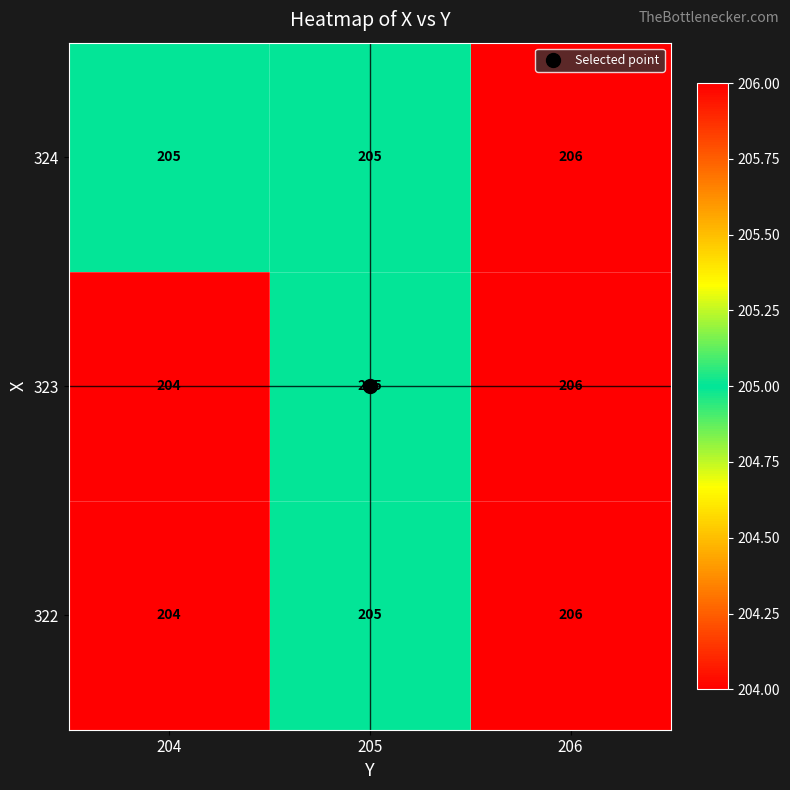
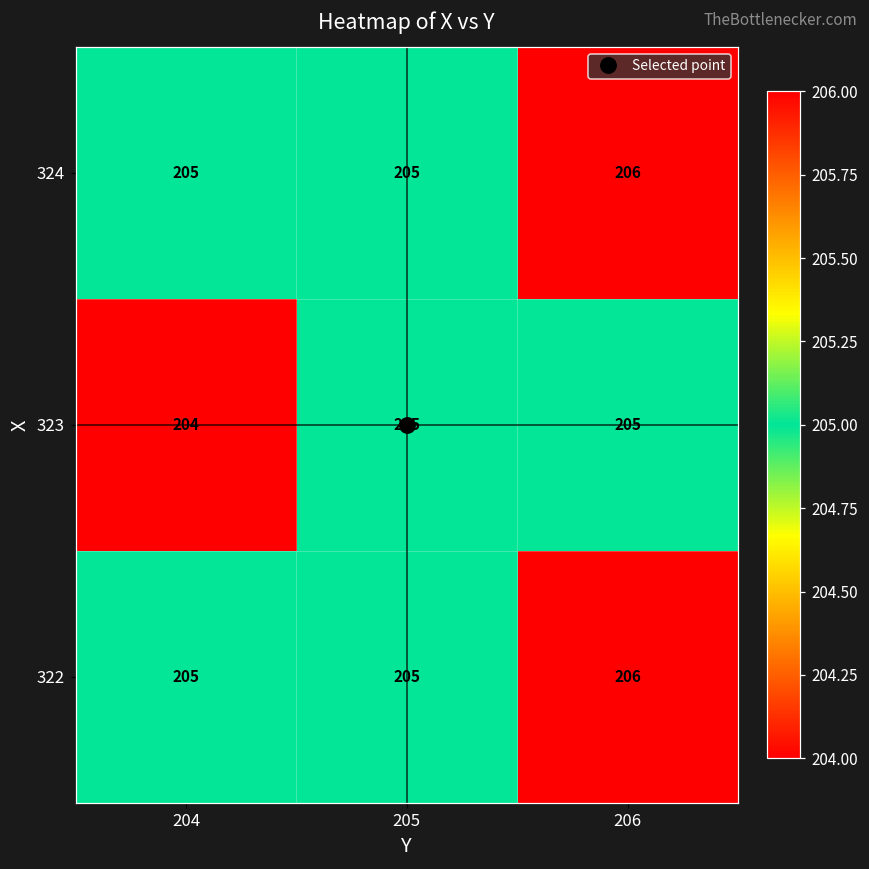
323, 206: 206 -> 205
322, 204: 204 -> 205
